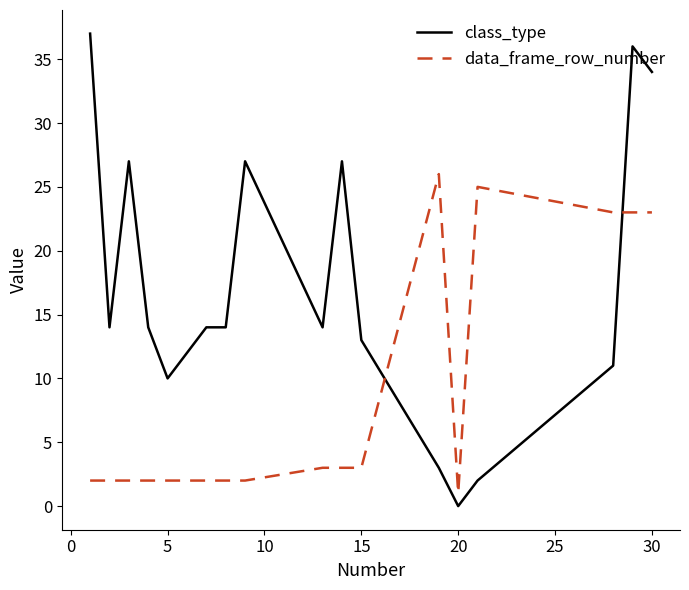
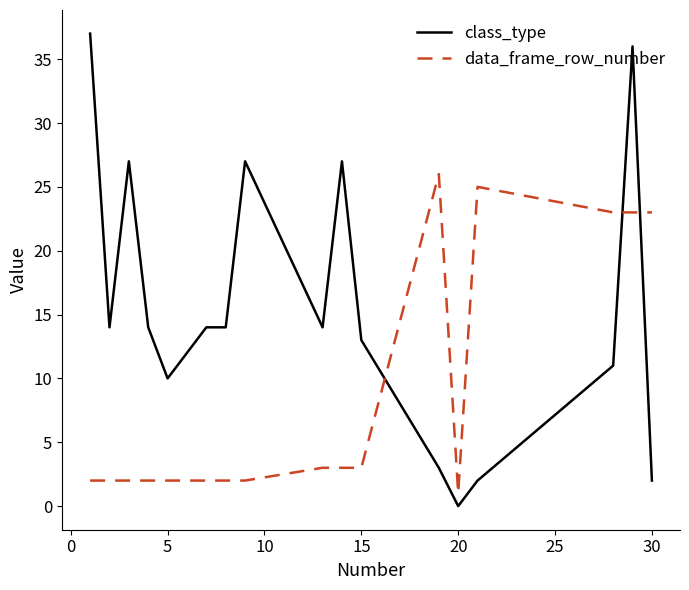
class_type, 30: 34 -> 2
